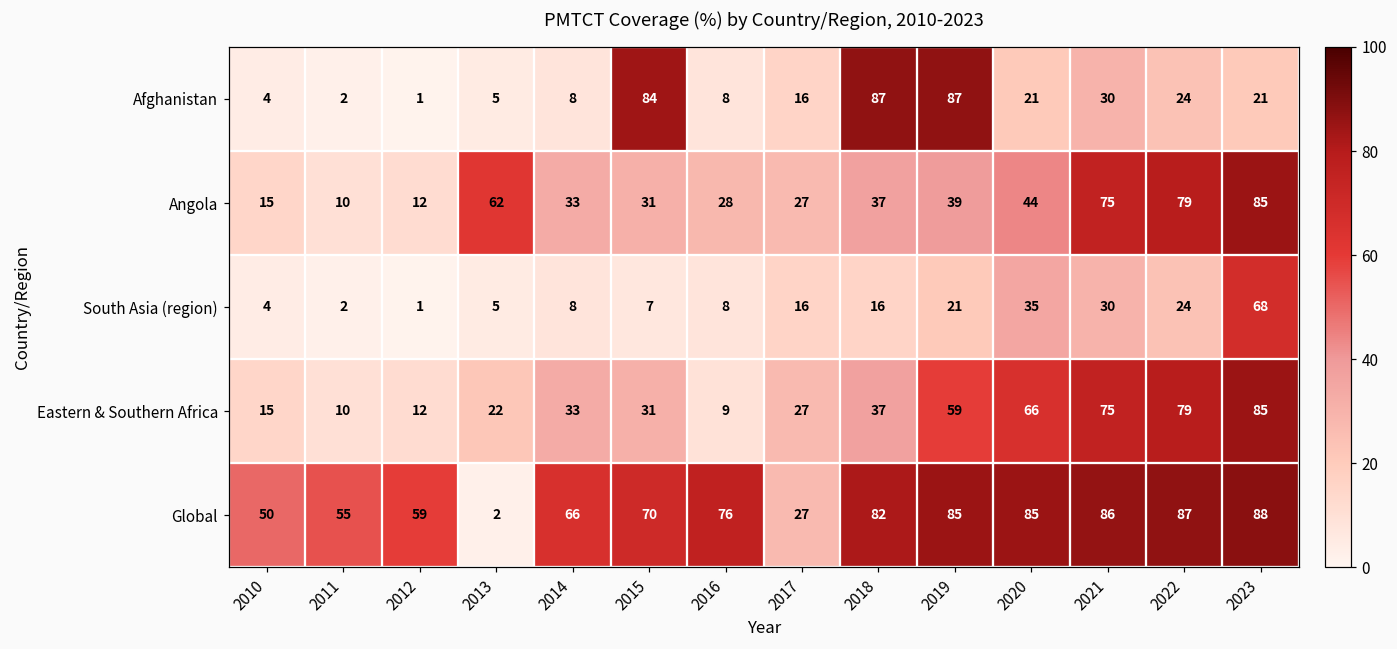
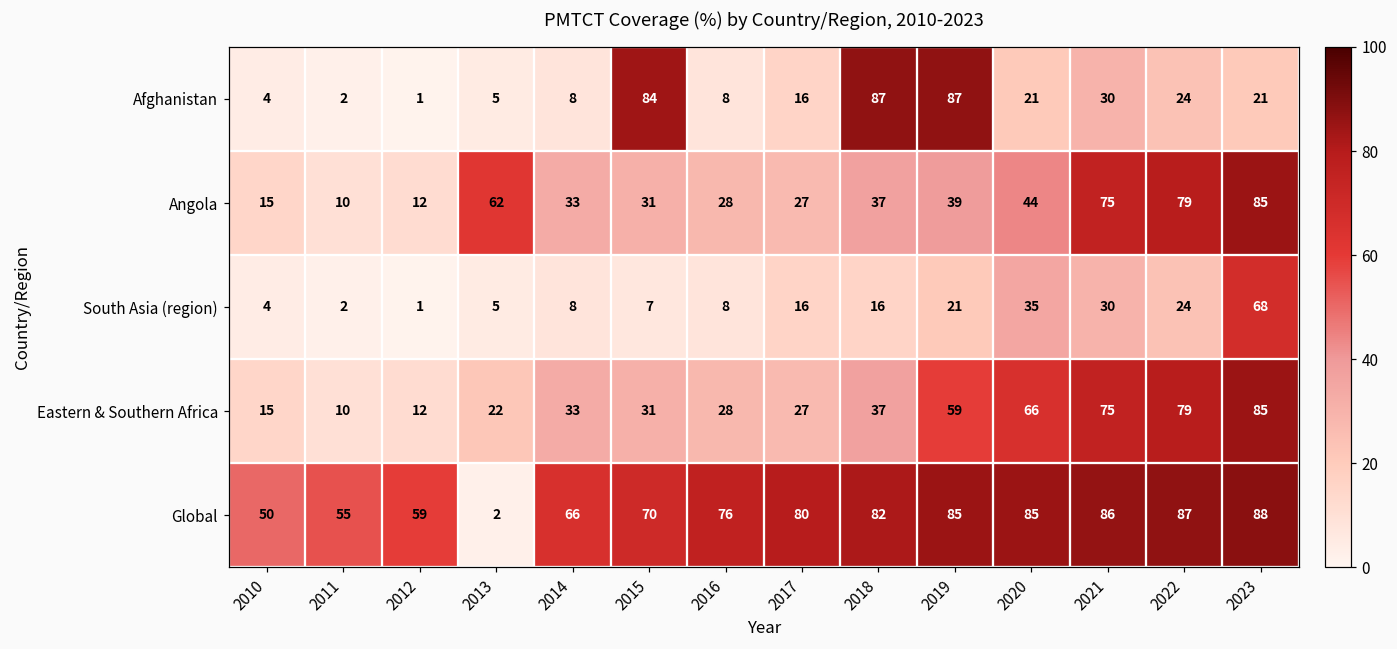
Eastern & Southern Africa, 2016: 9 -> 28
Global, 2017: 27 -> 80
